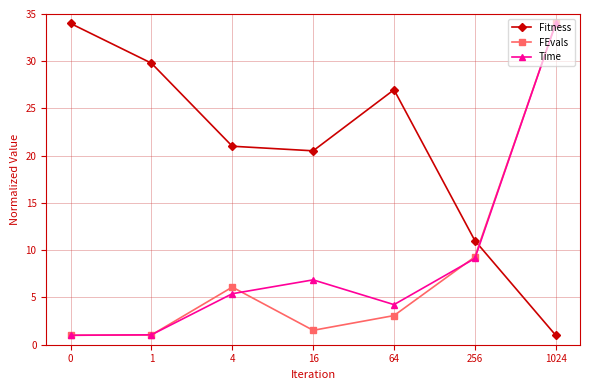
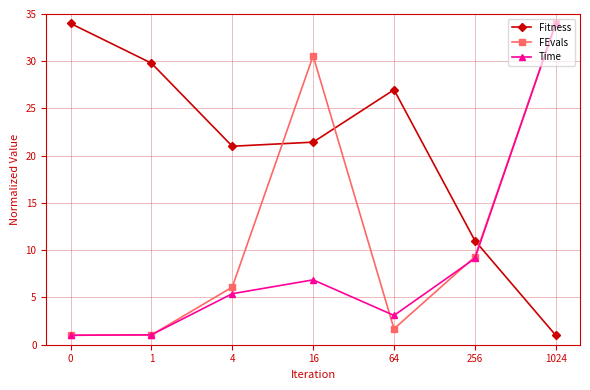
Fitness, 16: 20.5 -> 21.4
FEvals, 16: 2 -> 31
FEvals, 64: 3 -> 2
Time, 64: 4 -> 3
